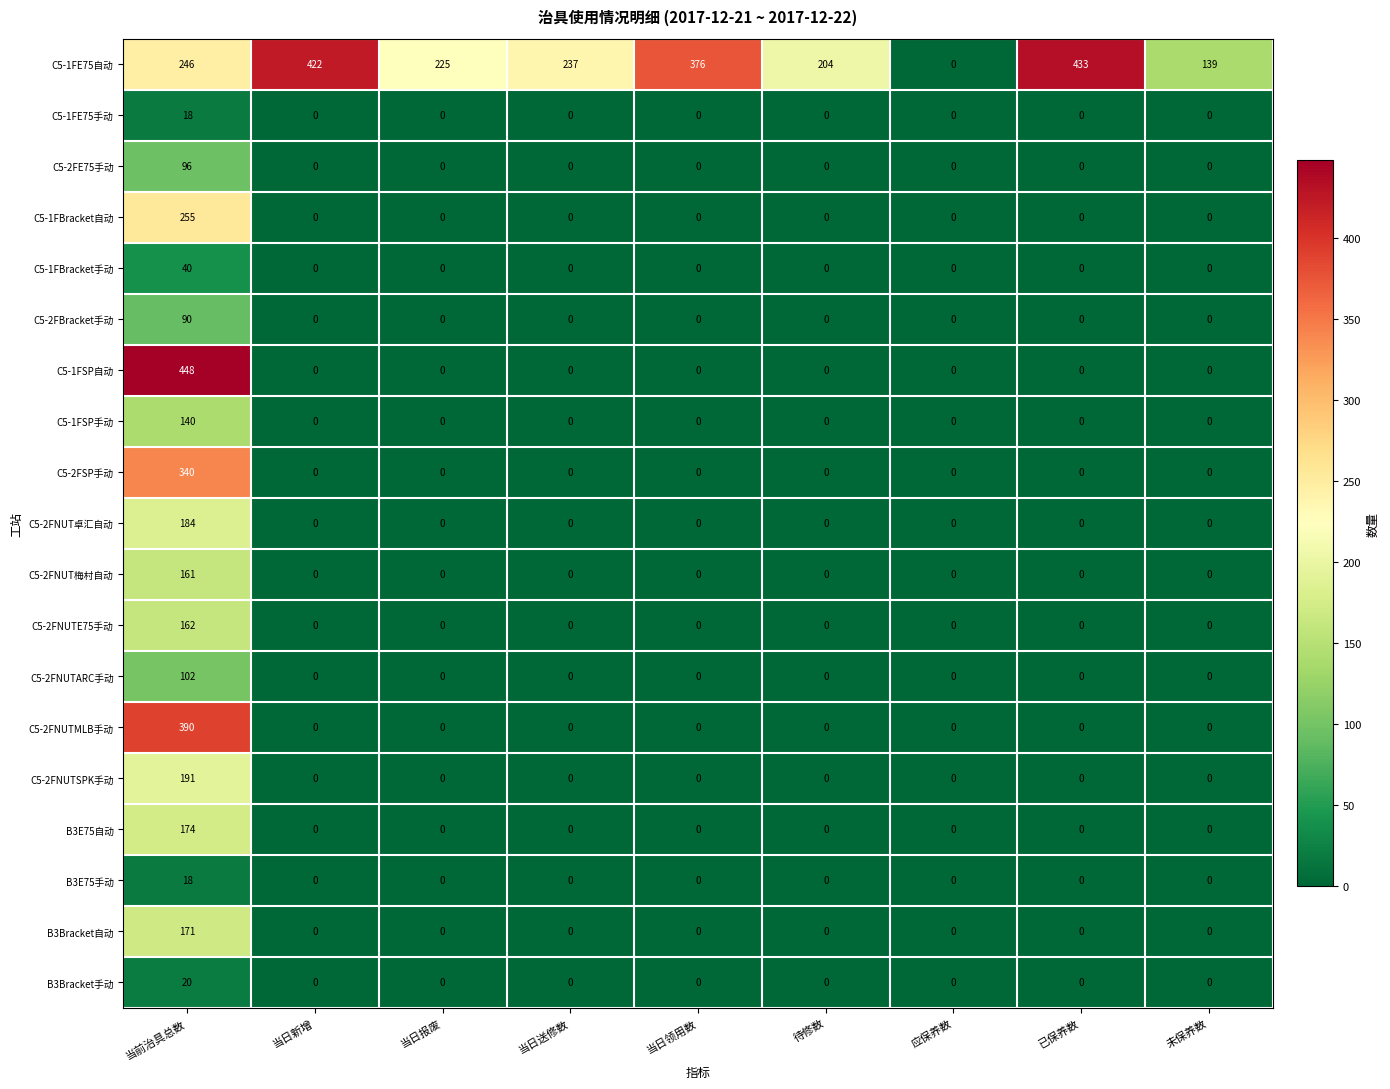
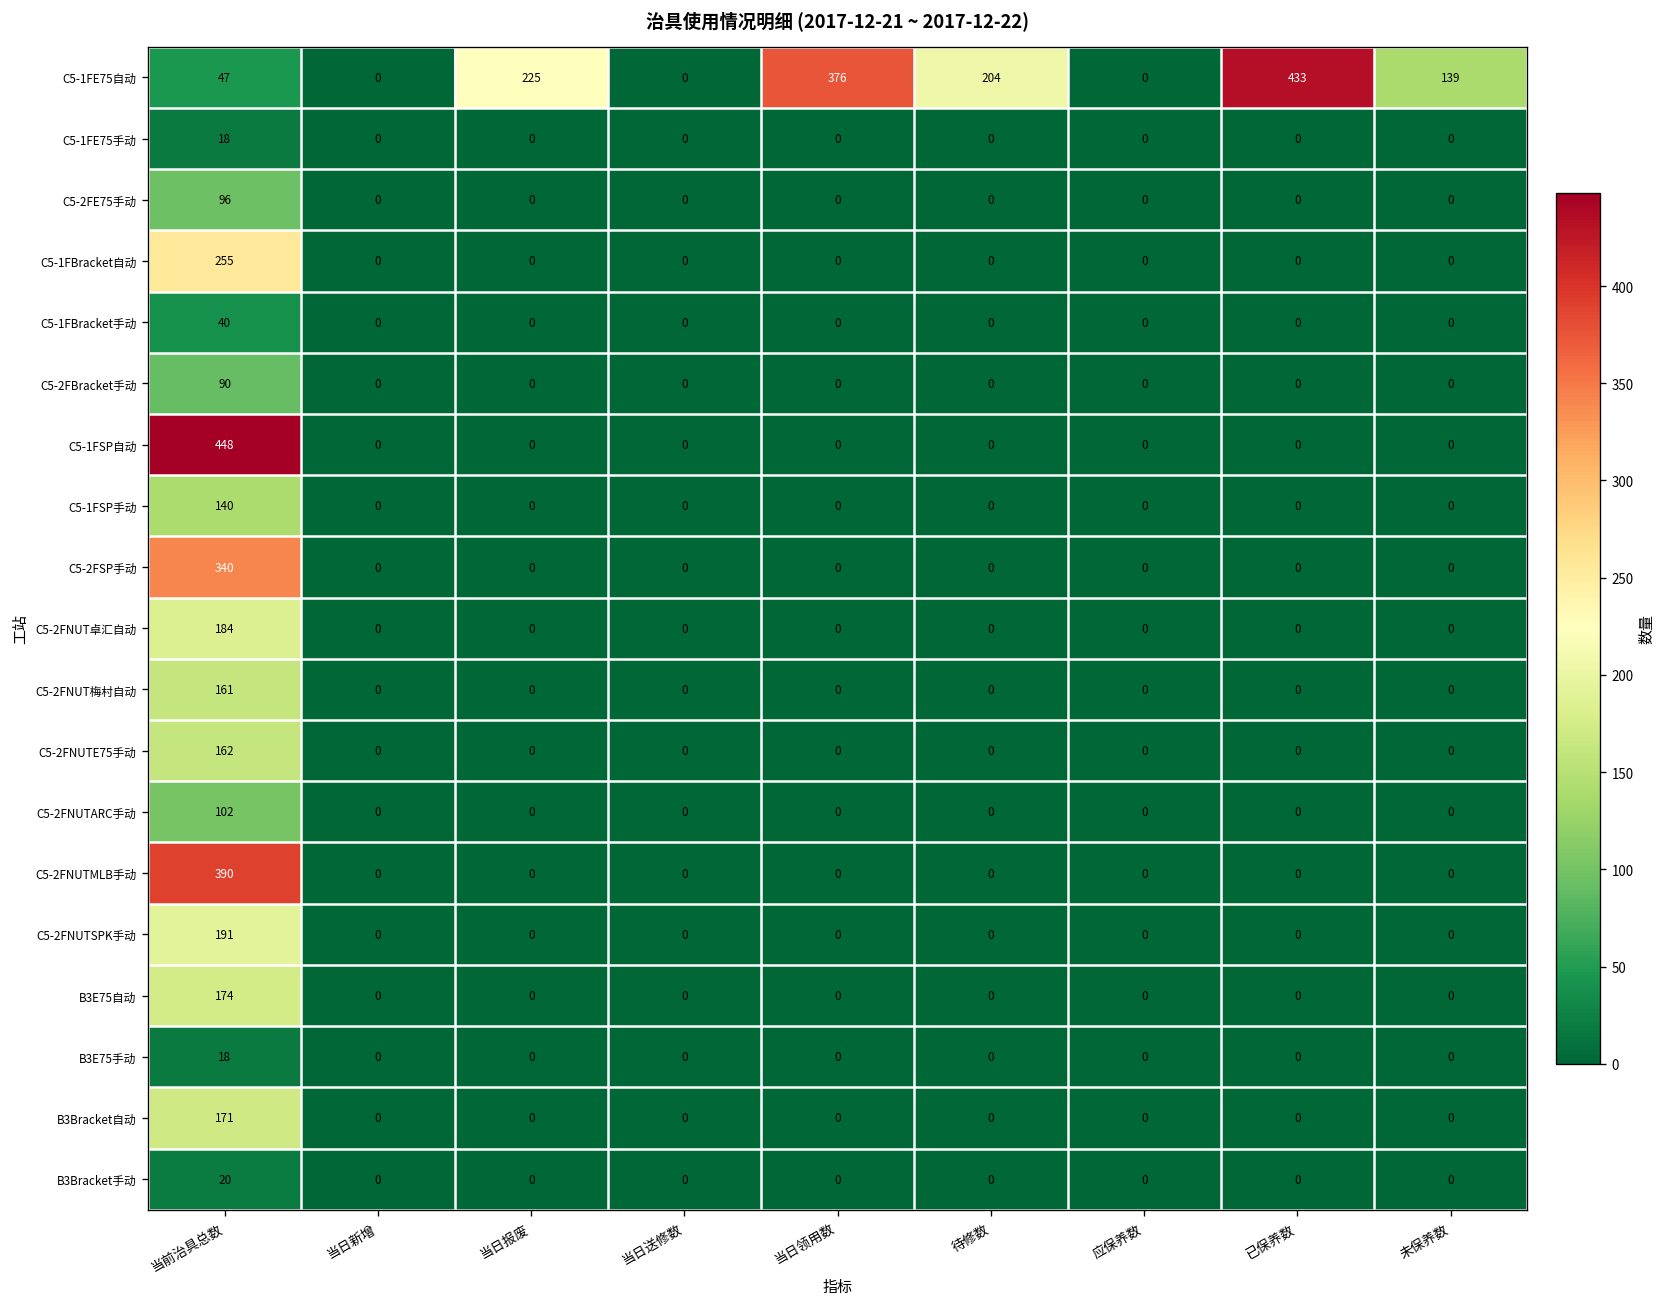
C5-1FE75自动, 当前治具总数: 246 -> 47
C5-1FE75自动, 当日新增: 422 -> 0
C5-1FE75自动, 当日送修数: 237 -> 0
